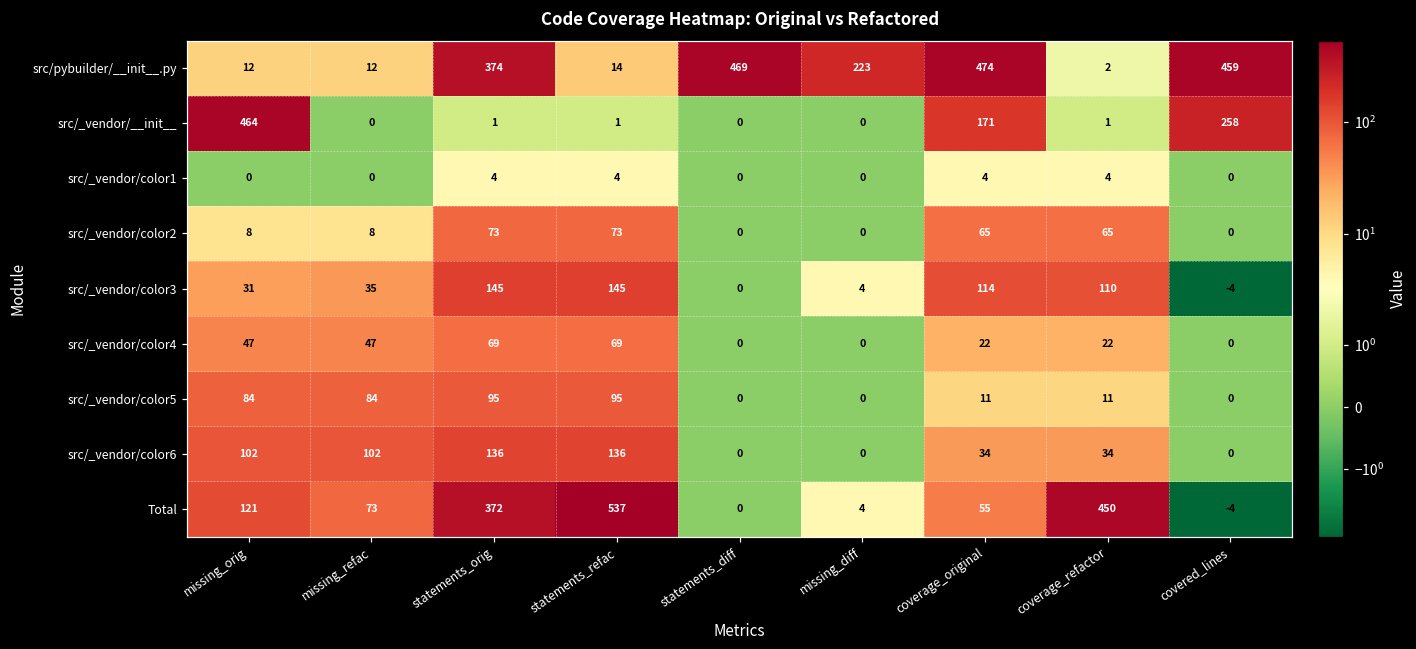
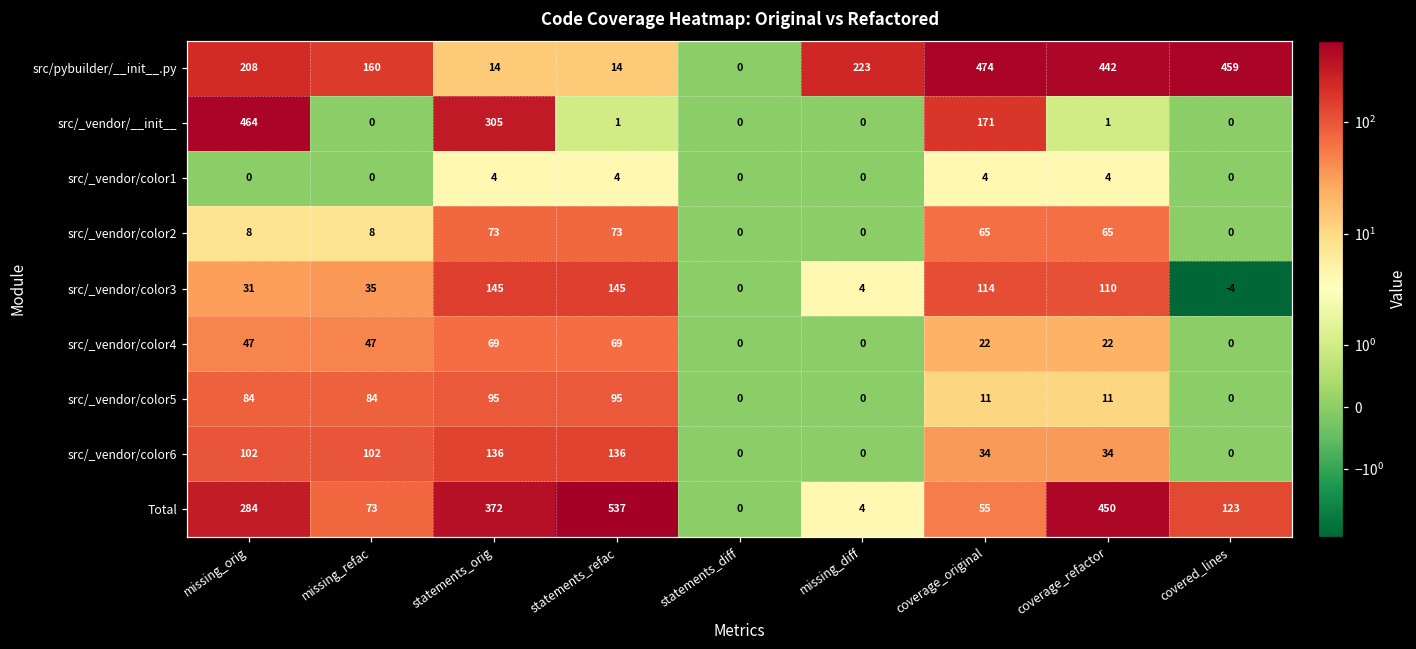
src/pybuilder/__init__.py, missing_orig: 12 -> 208
src/pybuilder/__init__.py, missing_refac: 12 -> 160
src/pybuilder/__init__.py, statements_orig: 374 -> 14
src/pybuilder/__init__.py, statements_diff: 469 -> 0
src/pybuilder/__init__.py, coverage_refactor: 2 -> 442
src/_vendor/__init__, statements_orig: 1 -> 305
src/_vendor/__init__, covered_lines: 258 -> 0
Total, missing_orig: 121 -> 284
Total, covered_lines: -4 -> 123
